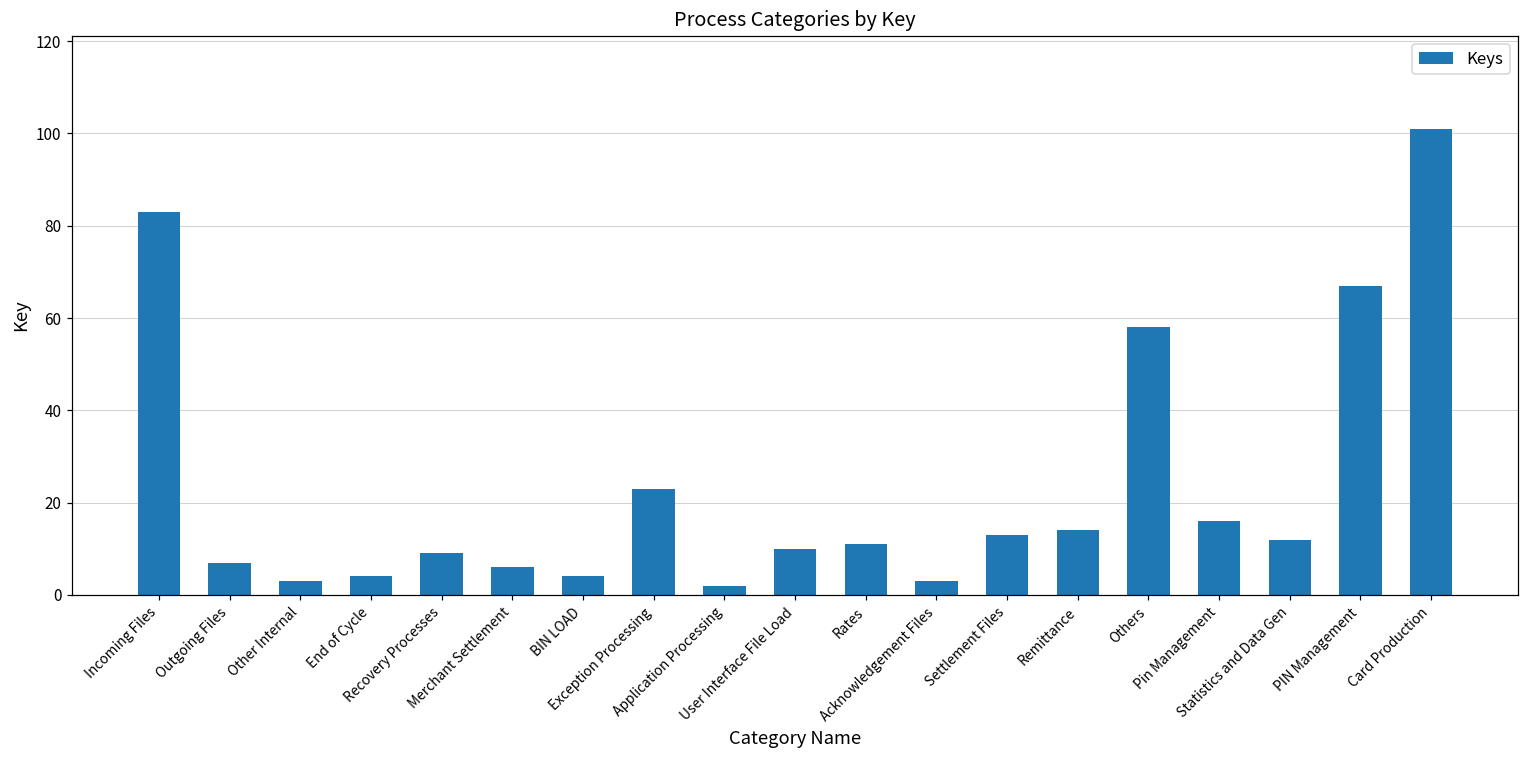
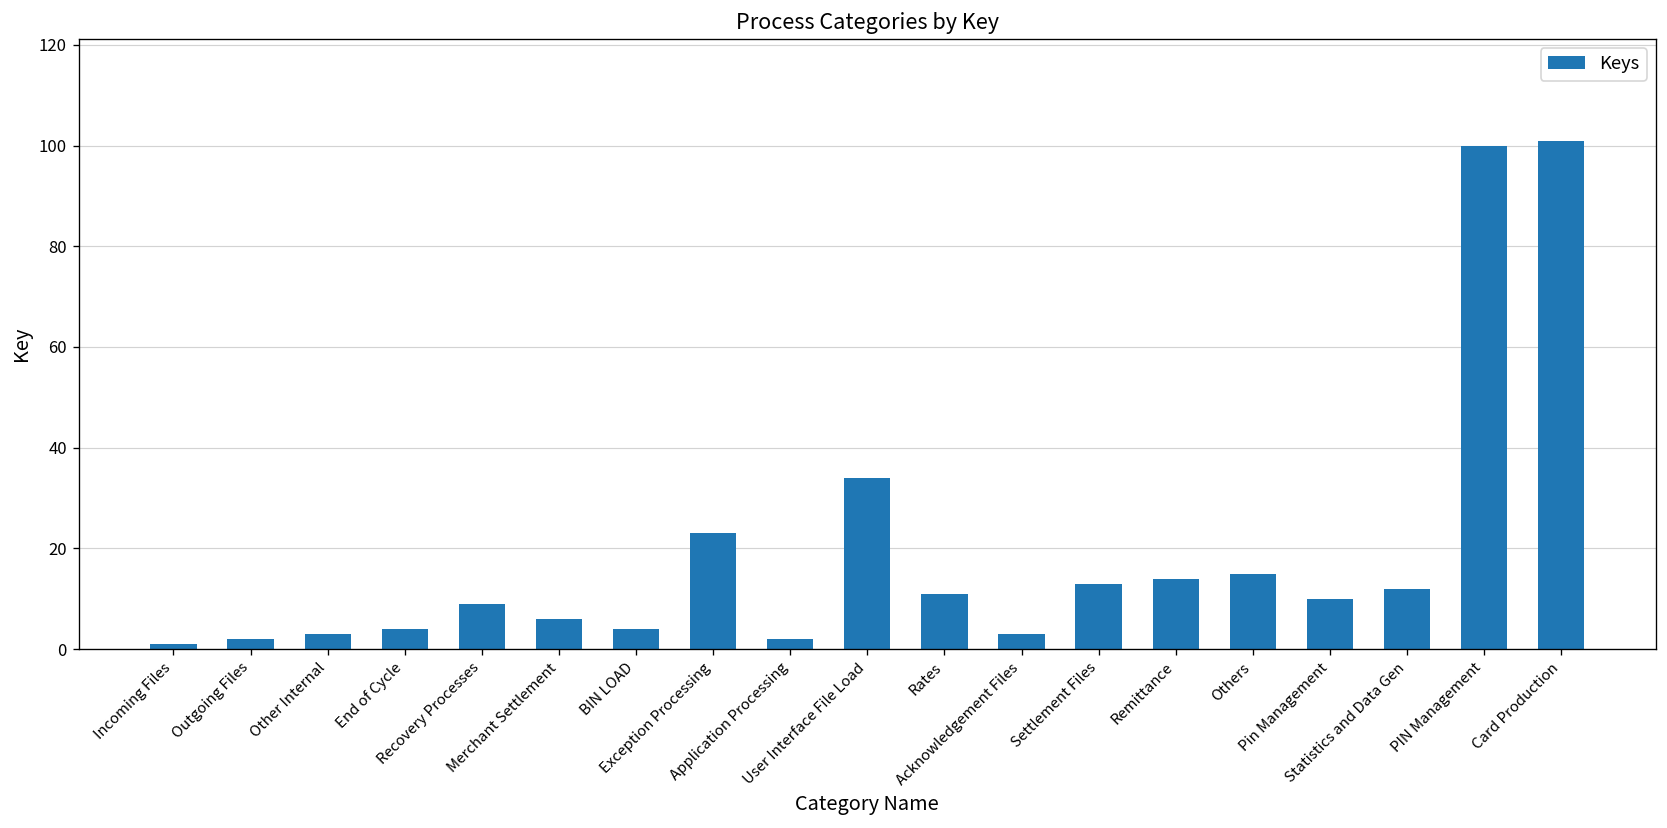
Incoming Files: 83 -> 1
Outgoing Files: 7 -> 2
User Interface File Load: 10 -> 34
Others: 58 -> 15
Pin Management: 16 -> 10
PIN Management: 67 -> 100
